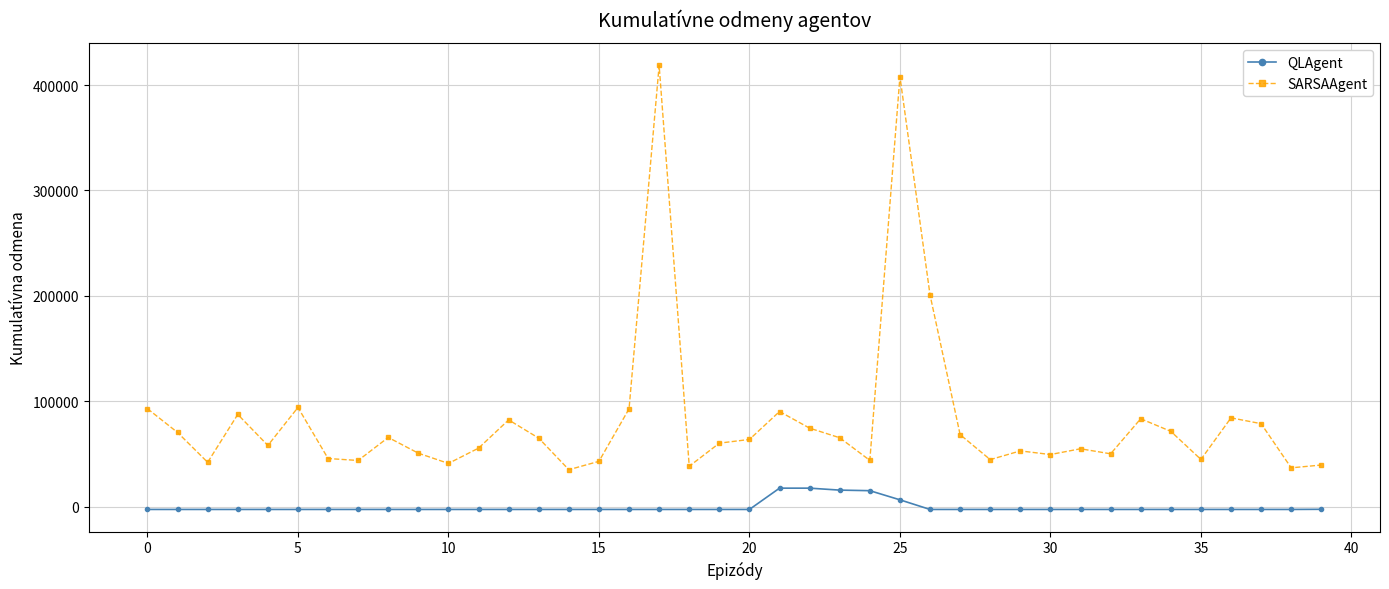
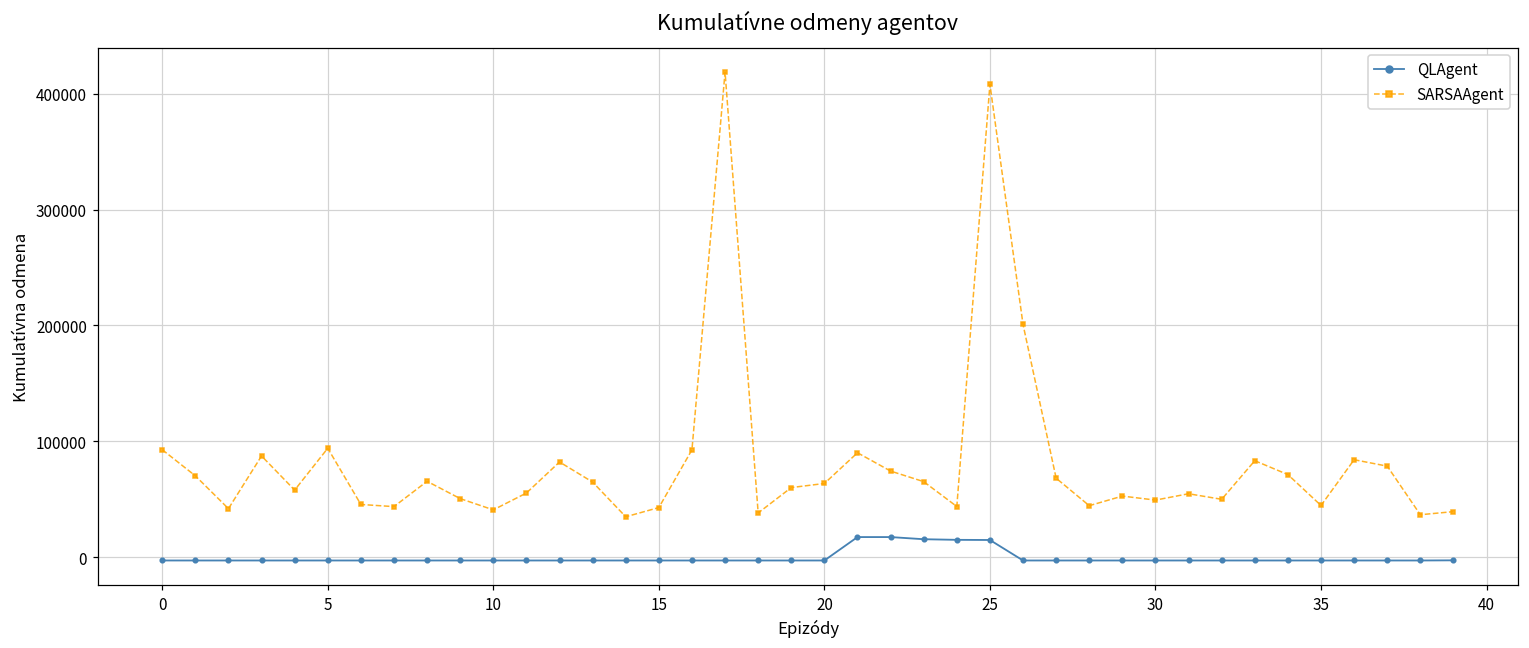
QLAgent, 25: 6000 -> 15000
